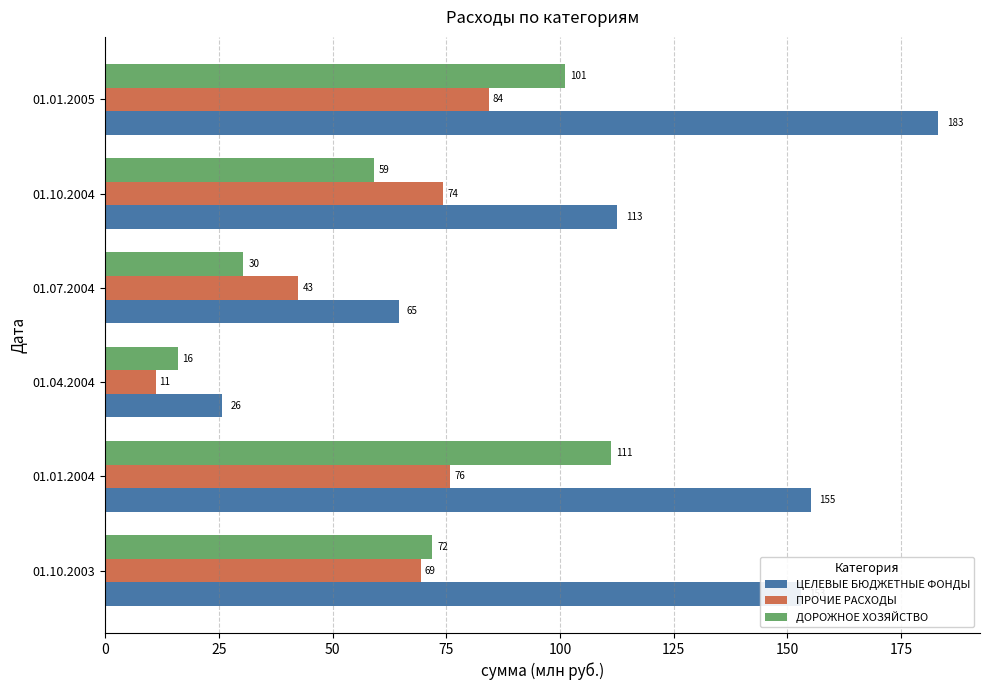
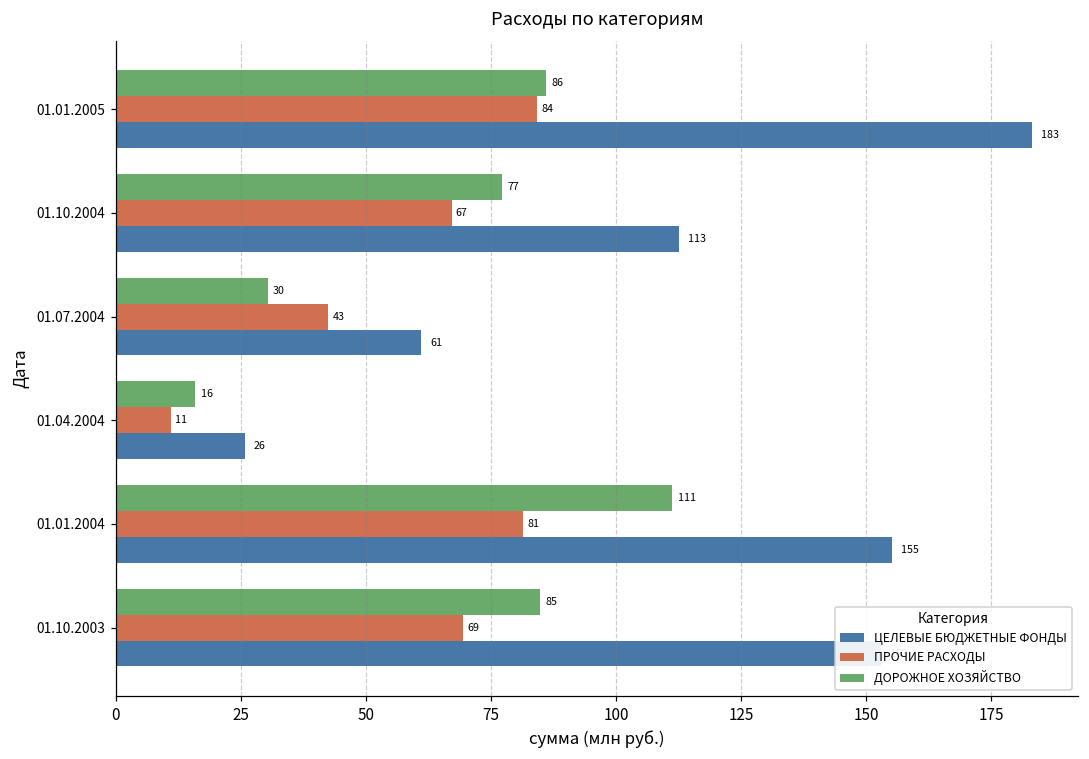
ДОРОЖНОЕ ХОЗЯЙСТВО, 01.01.2005: 101 -> 86
ДОРОЖНОЕ ХОЗЯЙСТВО, 01.10.2004: 59 -> 77
ПРОЧИЕ РАСХОДЫ, 01.10.2004: 74 -> 67
ЦЕЛЕВЫЕ БЮДЖЕТНЫЕ ФОНДЫ, 01.07.2004: 65 -> 61
ПРОЧИЕ РАСХОДЫ, 01.01.2004: 76 -> 81
ДОРОЖНОЕ ХОЗЯЙСТВО, 01.10.2003: 72 -> 85
